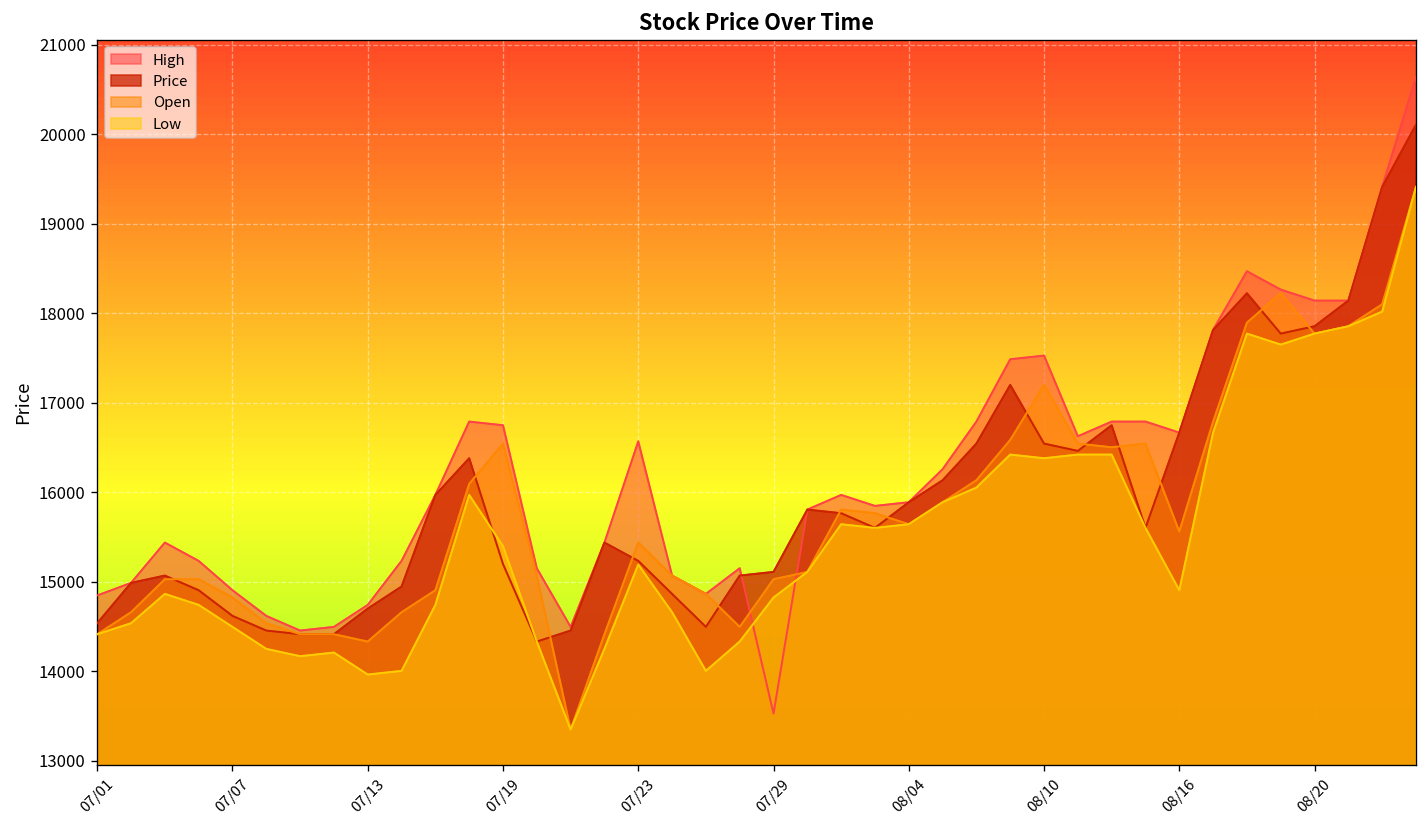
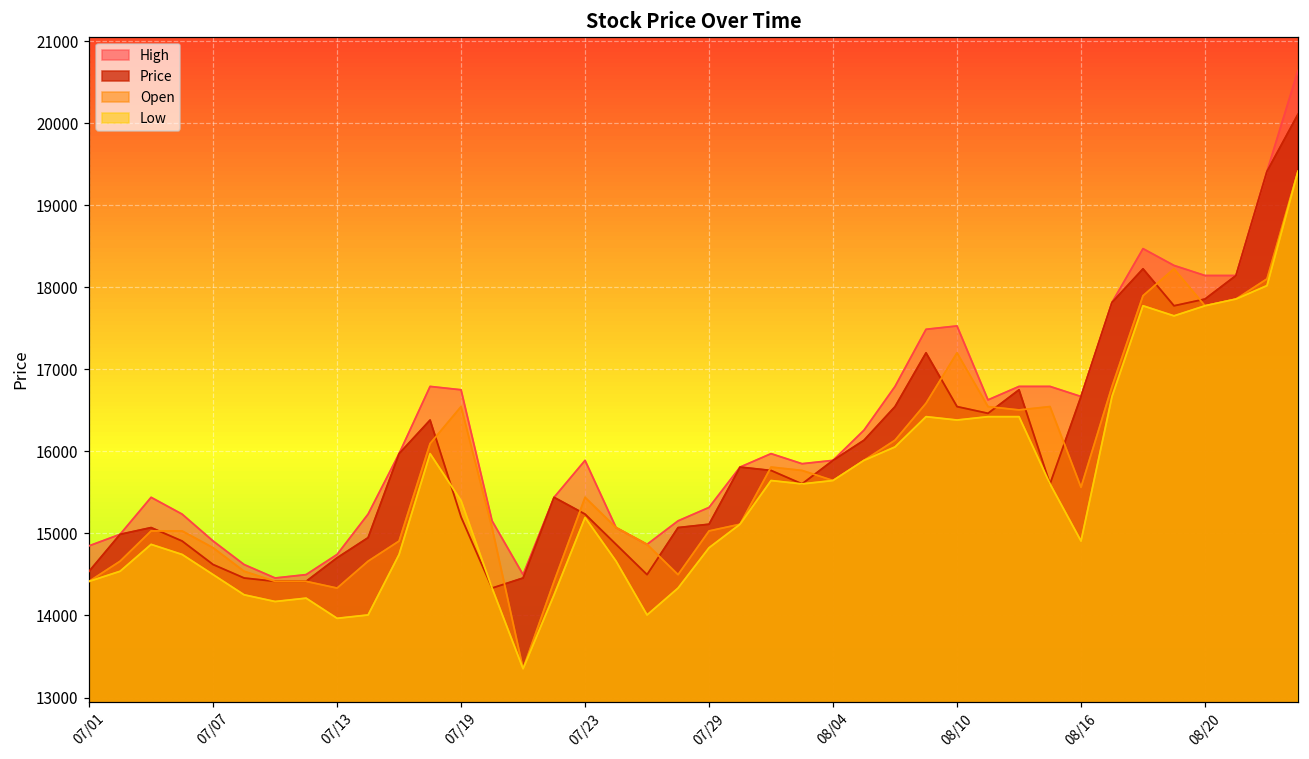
High, 07/23: 16600 -> 15900
High, 07/29: 13500 -> 15300
